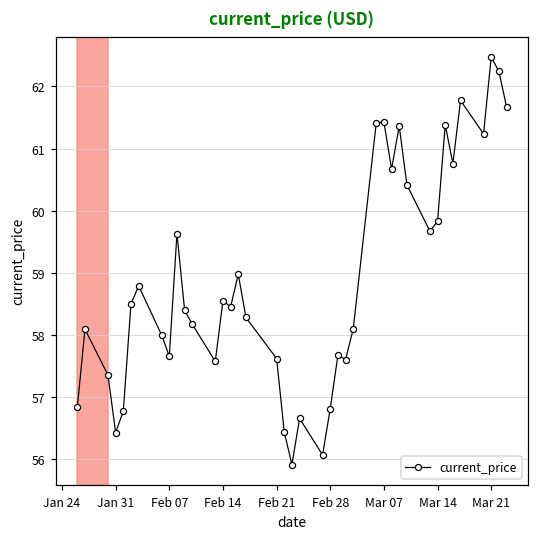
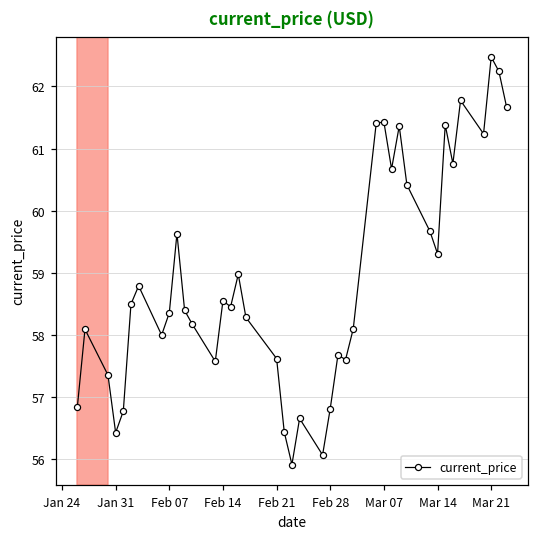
Feb 07: 57.7 -> 58.4
Mar 14: 59.8 -> 59.3
